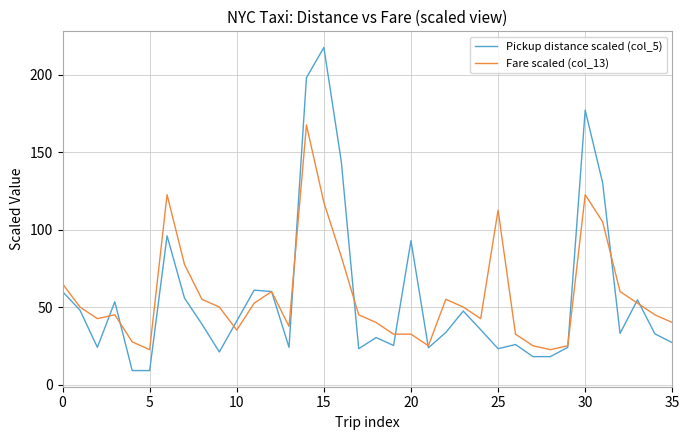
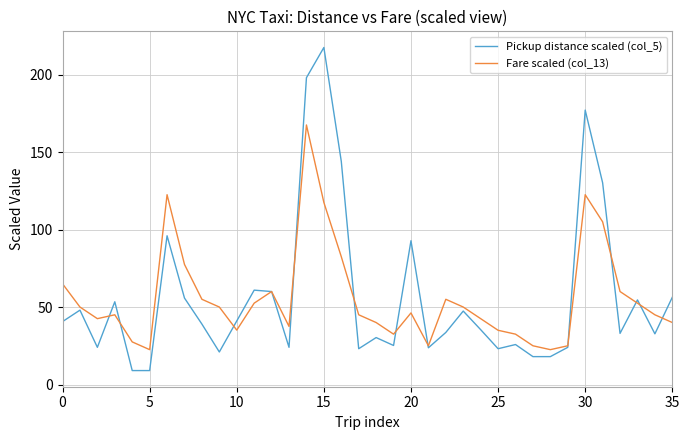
Pickup distance scaled (col_5), 0: 60 -> 41
Fare scaled (col_13), 20: 33 -> 46
Fare scaled (col_13), 25: 113 -> 35
Pickup distance scaled (col_5), 35: 27 -> 56
